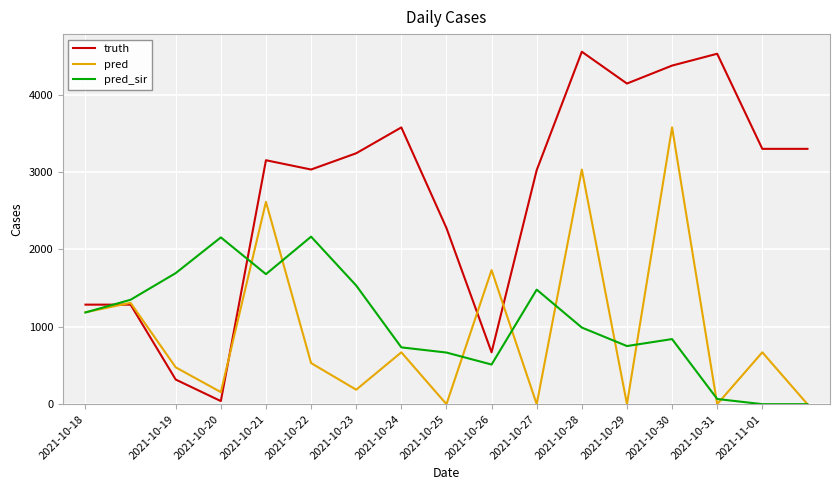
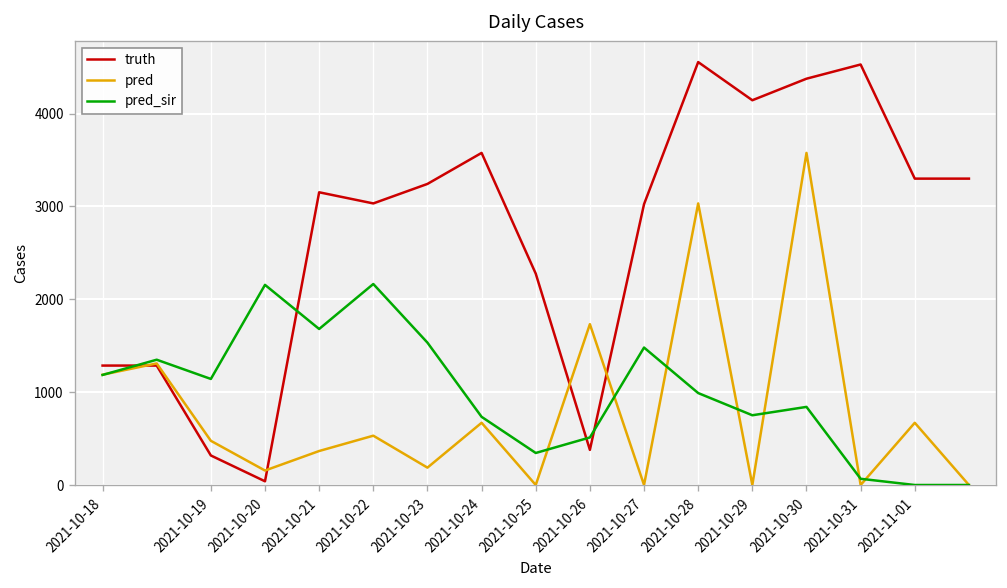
pred_sir, 2021-10-19: 1700 -> 1100
pred, 2021-10-21: 2600 -> 400
pred_sir, 2021-10-25: 700 -> 300
truth, 2021-10-26: 700 -> 400
